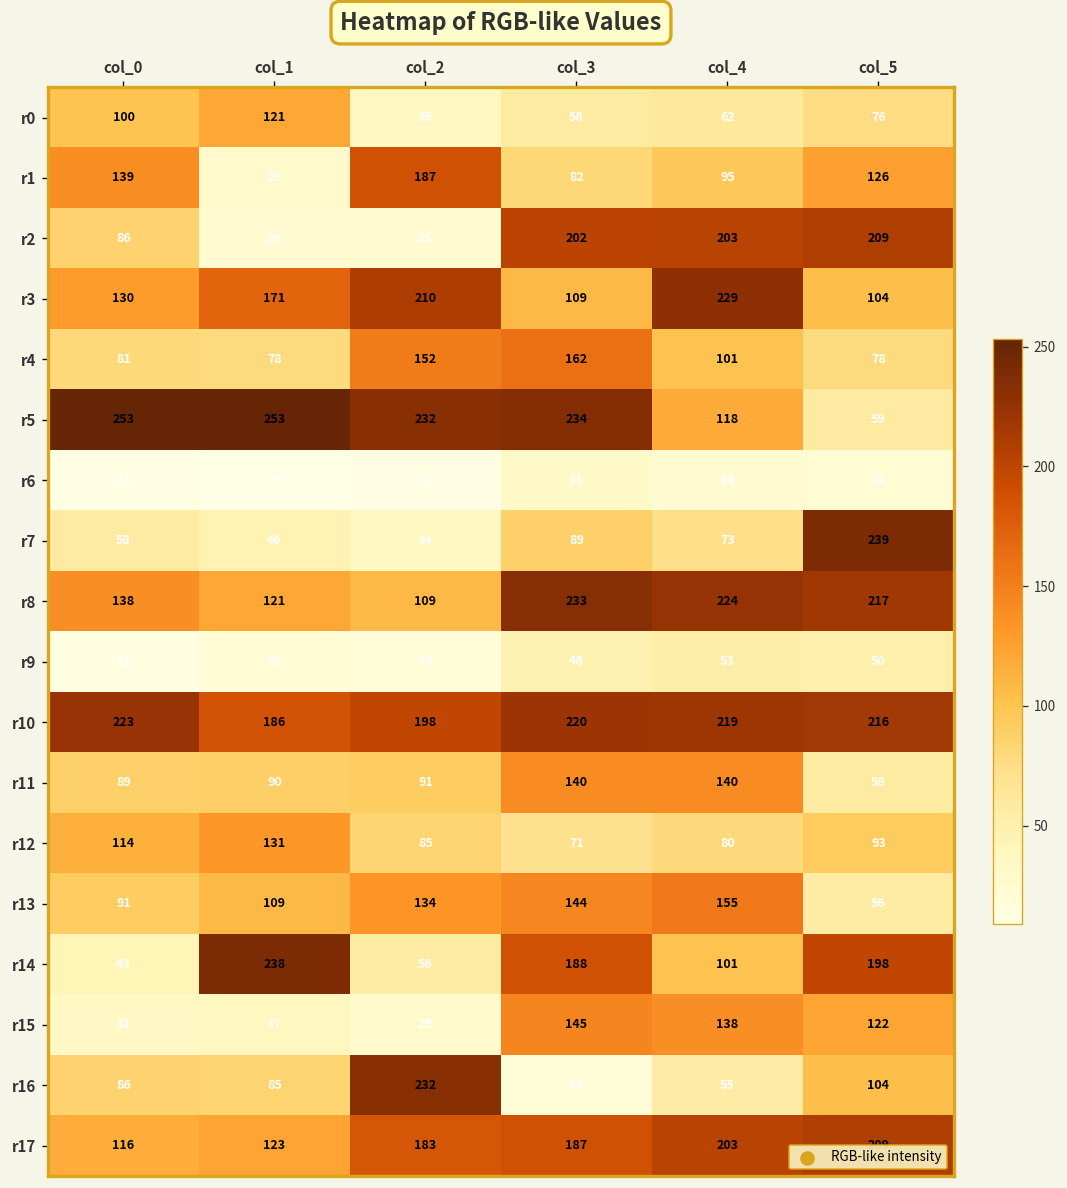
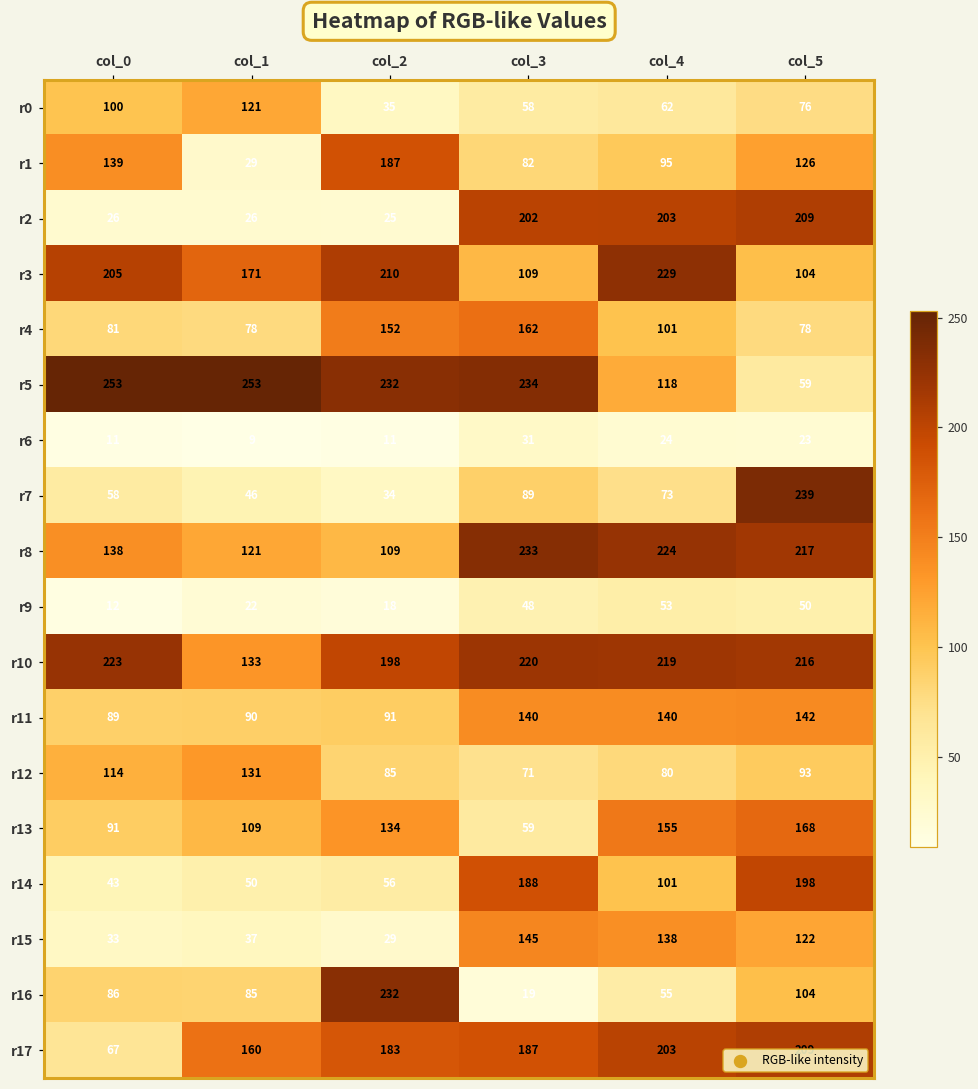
r2, col_0: 86 -> 26
r3, col_0: 130 -> 205
r10, col_1: 186 -> 133
r11, col_5: 58 -> 142
r13, col_3: 144 -> 59
r13, col_5: 56 -> 168
r14, col_1: 238 -> 50
r17, col_0: 116 -> 67
r17, col_1: 123 -> 160
